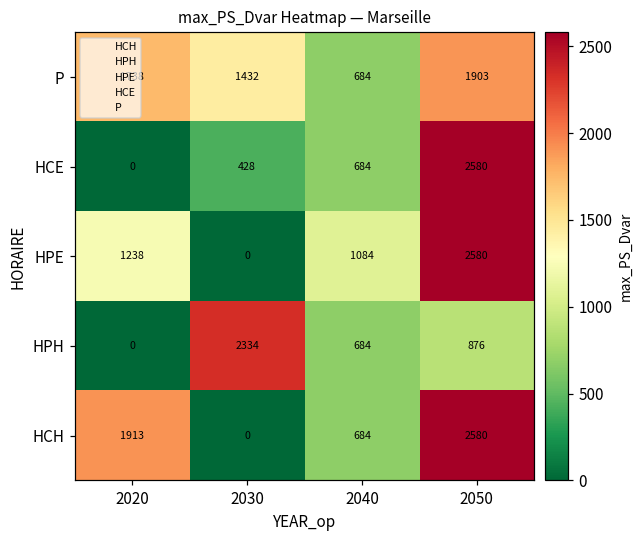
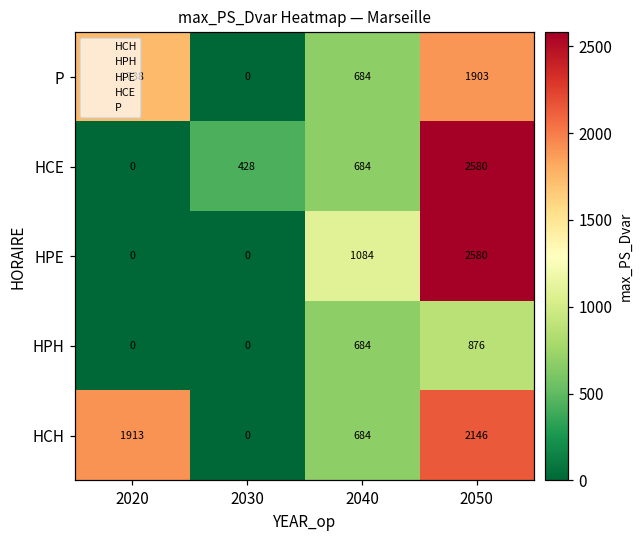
P, 2030: 1432 -> 0
HPE, 2020: 1238 -> 0
HPH, 2030: 2334 -> 0
HCH, 2050: 2580 -> 2146
